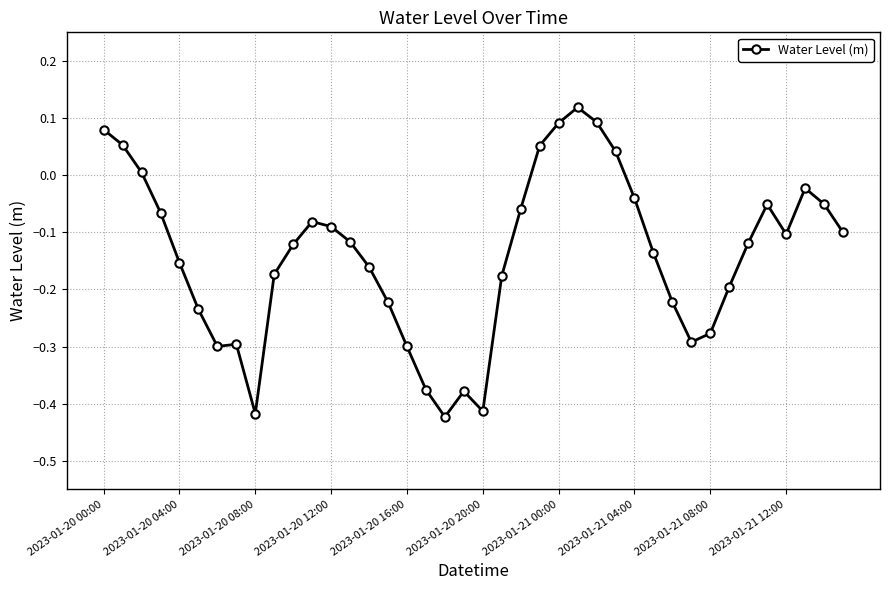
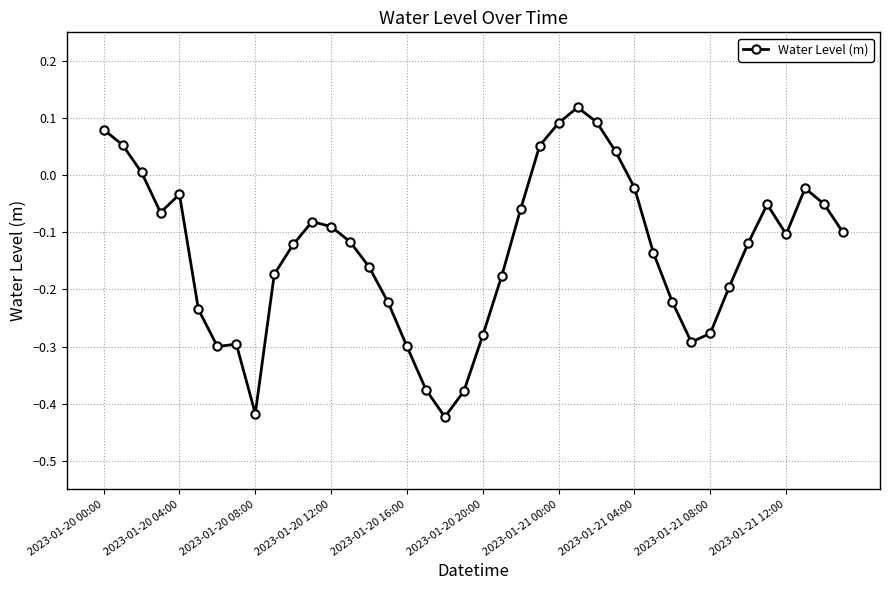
2023-01-20 04:00: -0.15 -> -0.03
2023-01-20 20:00: -0.41 -> -0.28
2023-01-21 04:00: -0.04 -> -0.02
